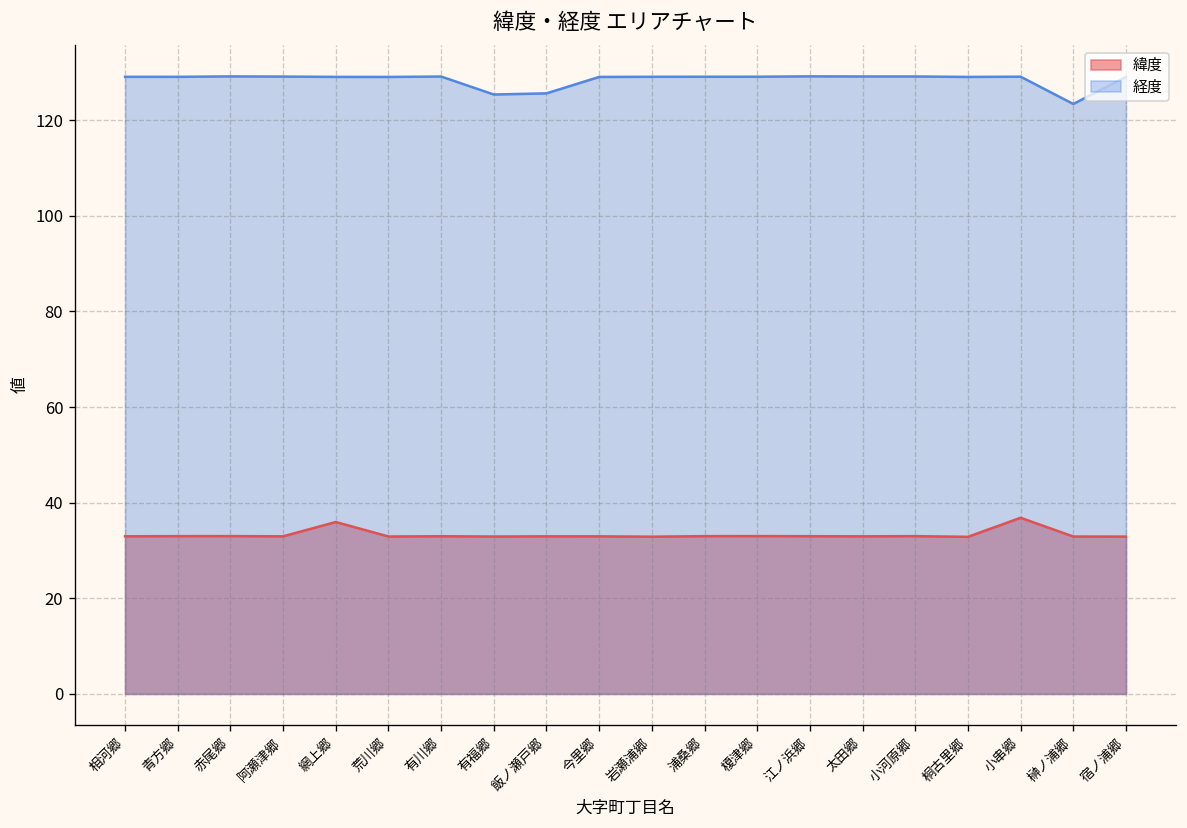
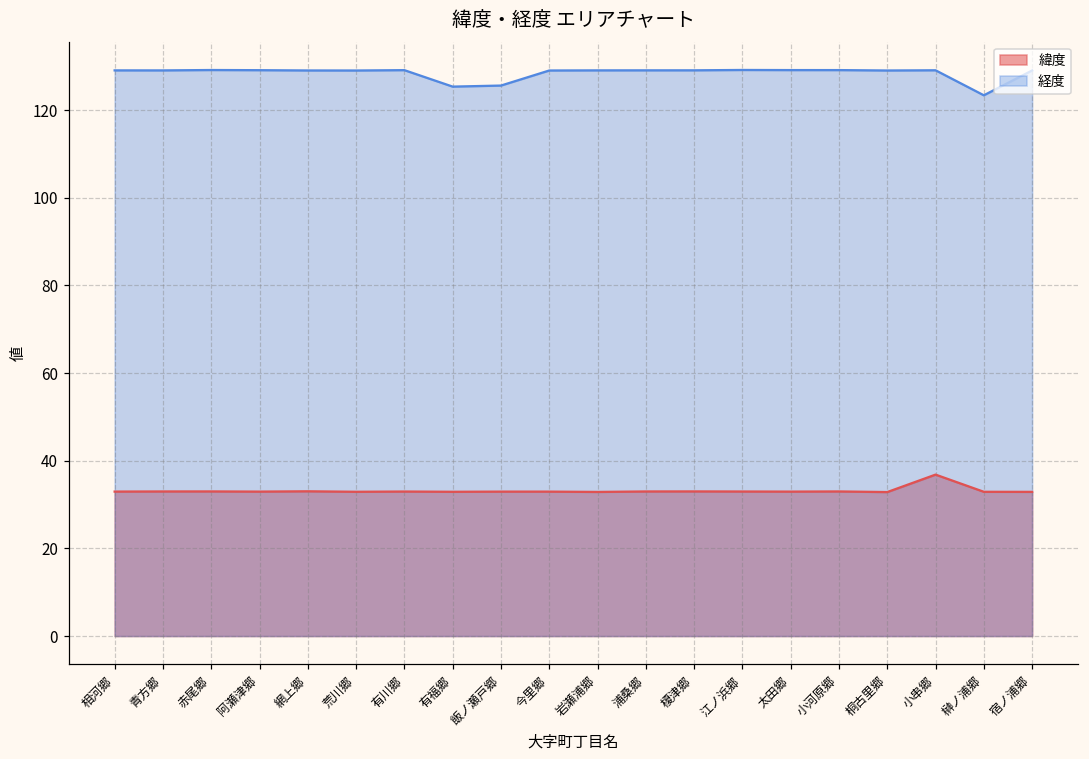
緯度, 網上郷: 36 -> 33
